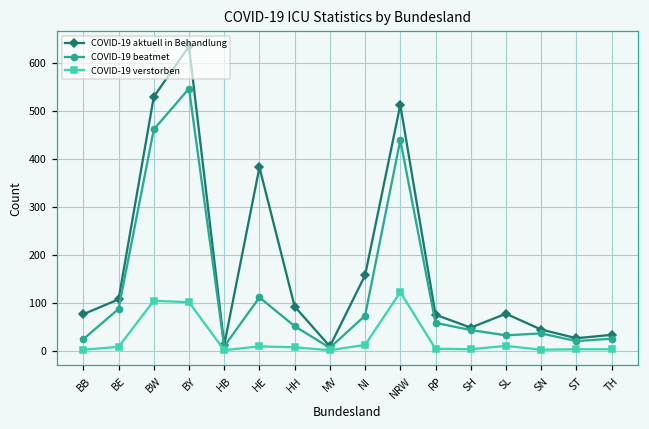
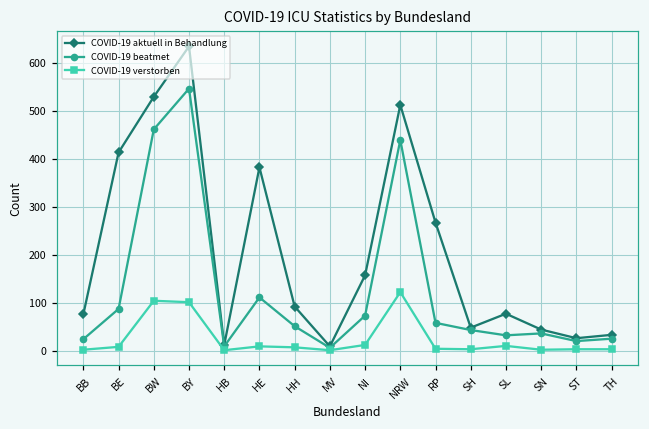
COVID-19 aktuell in Behandlung, BE: 110 -> 410
COVID-19 aktuell in Behandlung, RP: 80 -> 270
